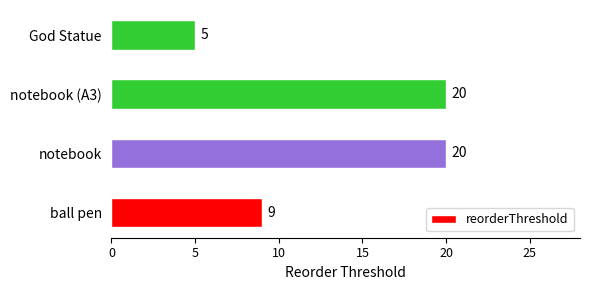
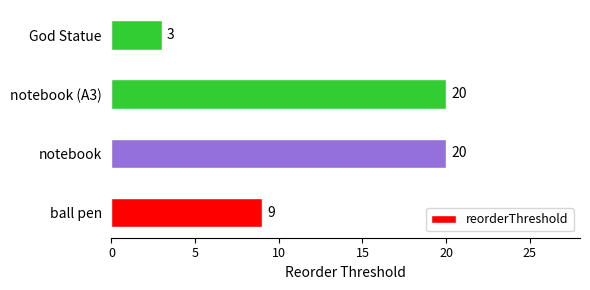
God Statue: 5 -> 3
